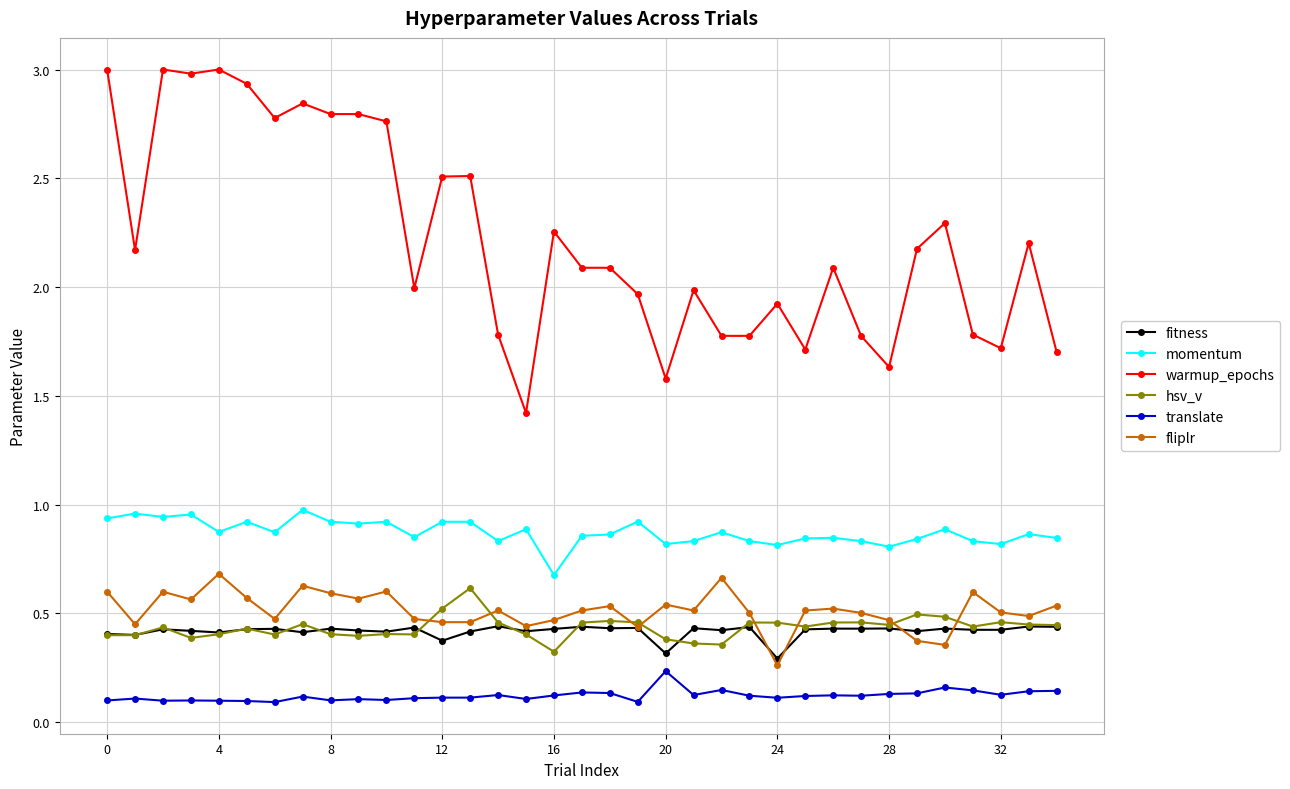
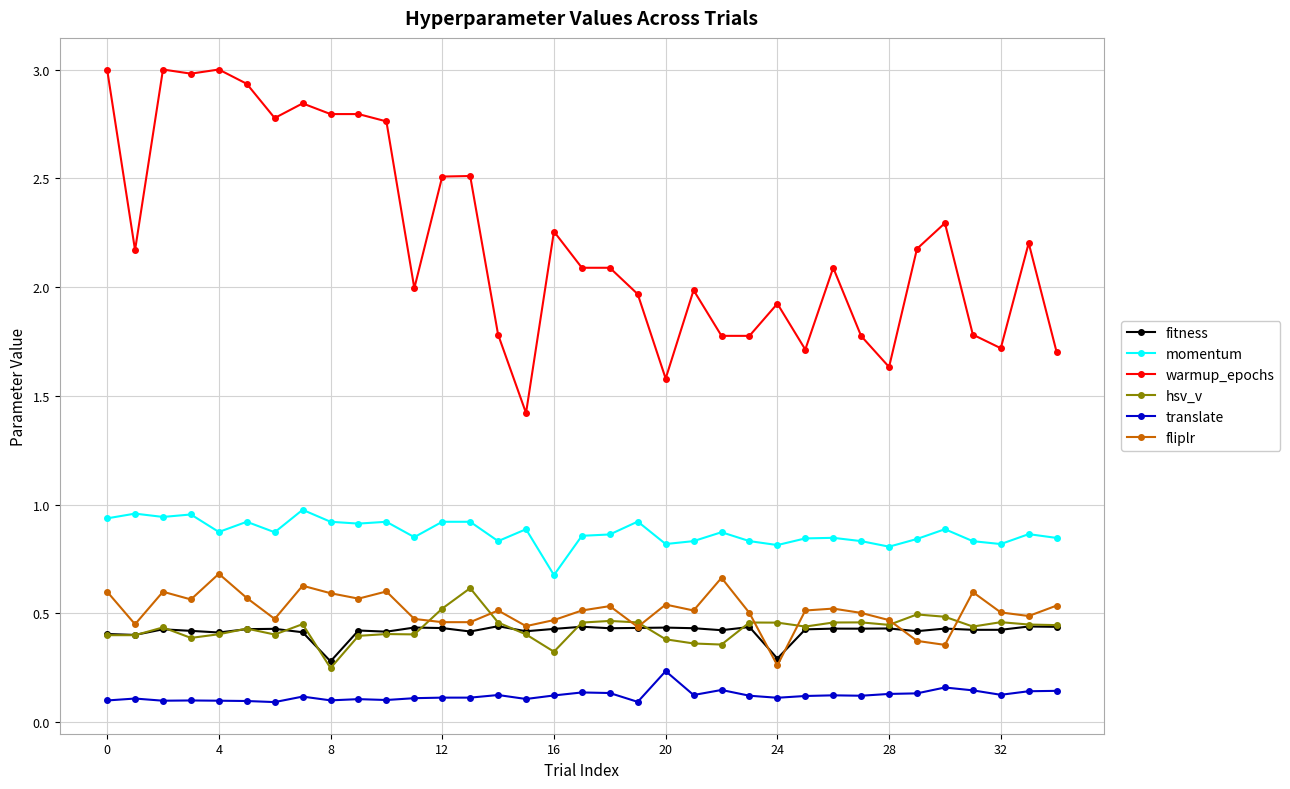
fitness, 8: 0.43 -> 0.28
hsv_v, 8: 0.40 -> 0.25
fitness, 12: 0.37 -> 0.43
fitness, 20: 0.32 -> 0.43
